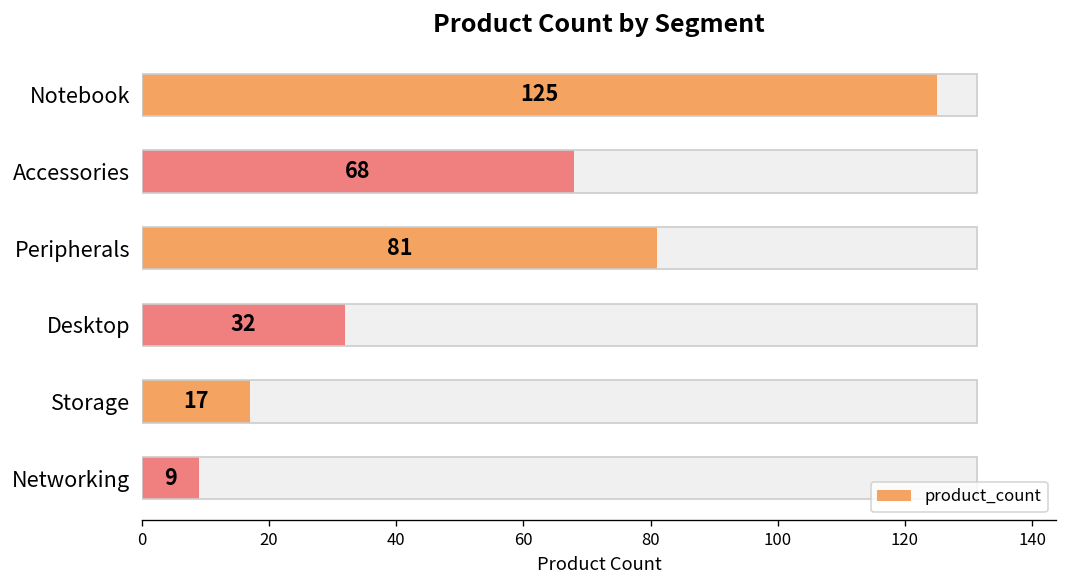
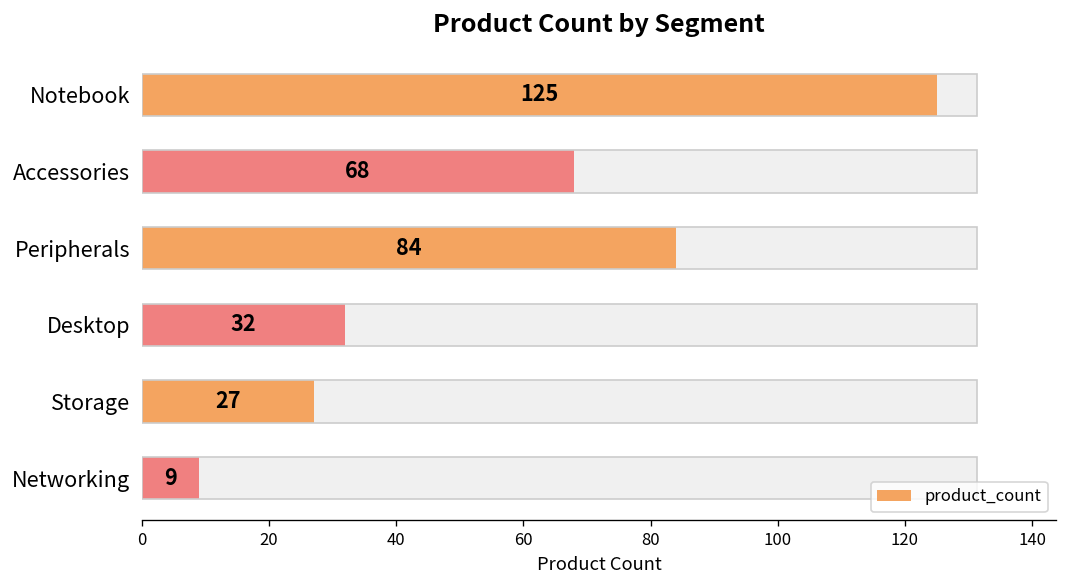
product_count, Peripherals: 81 -> 84
product_count, Storage: 17 -> 27
